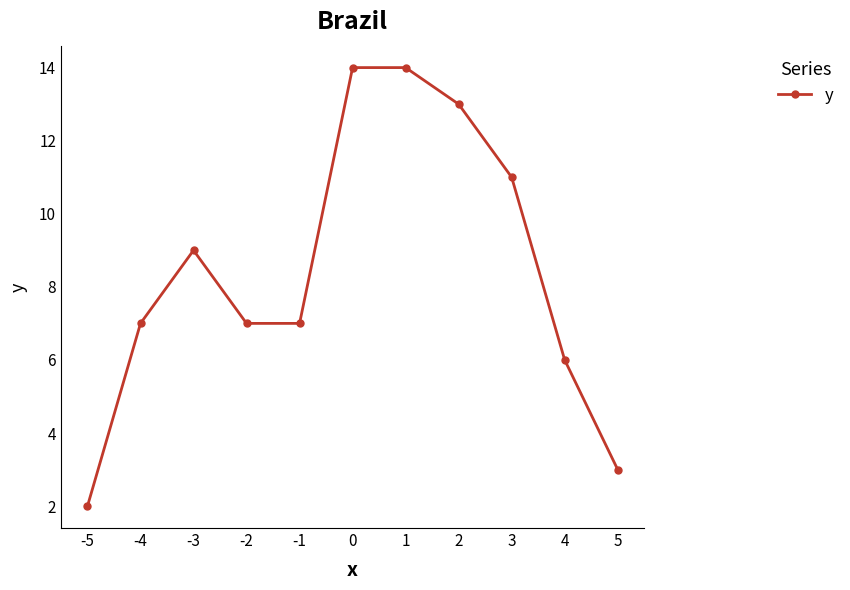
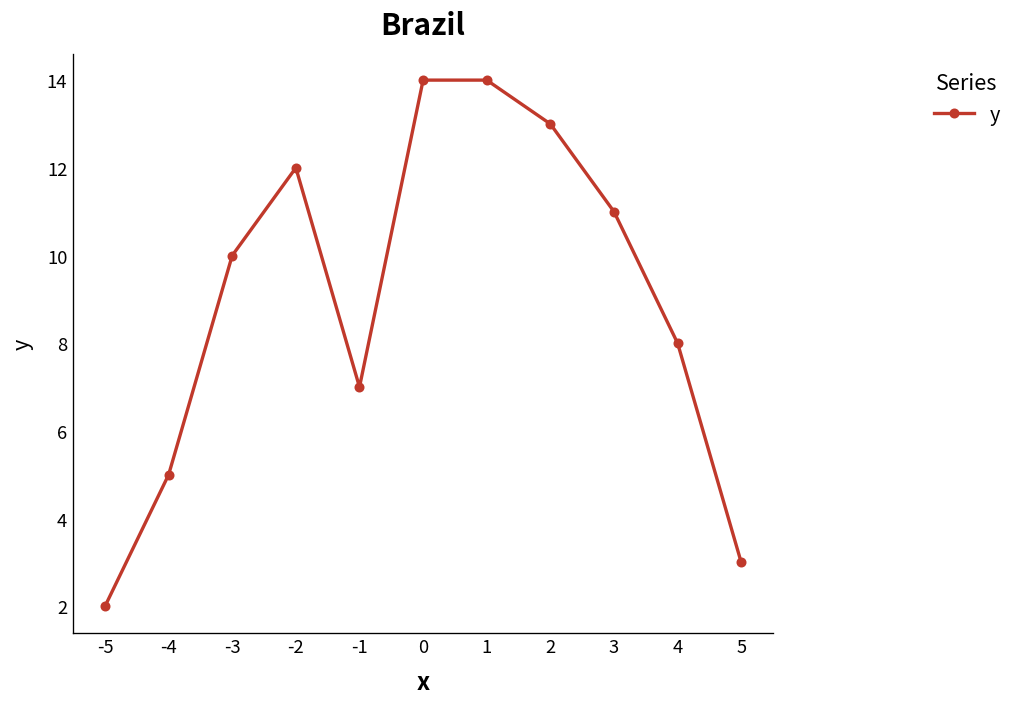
-4: 7 -> 5
-3: 9 -> 10
-2: 7 -> 12
4: 6 -> 8
